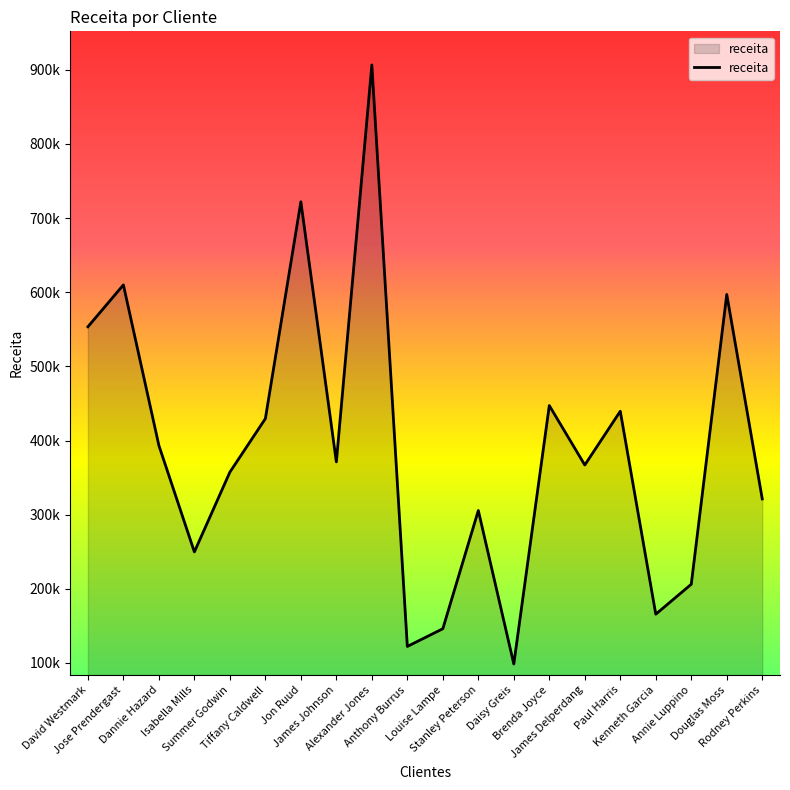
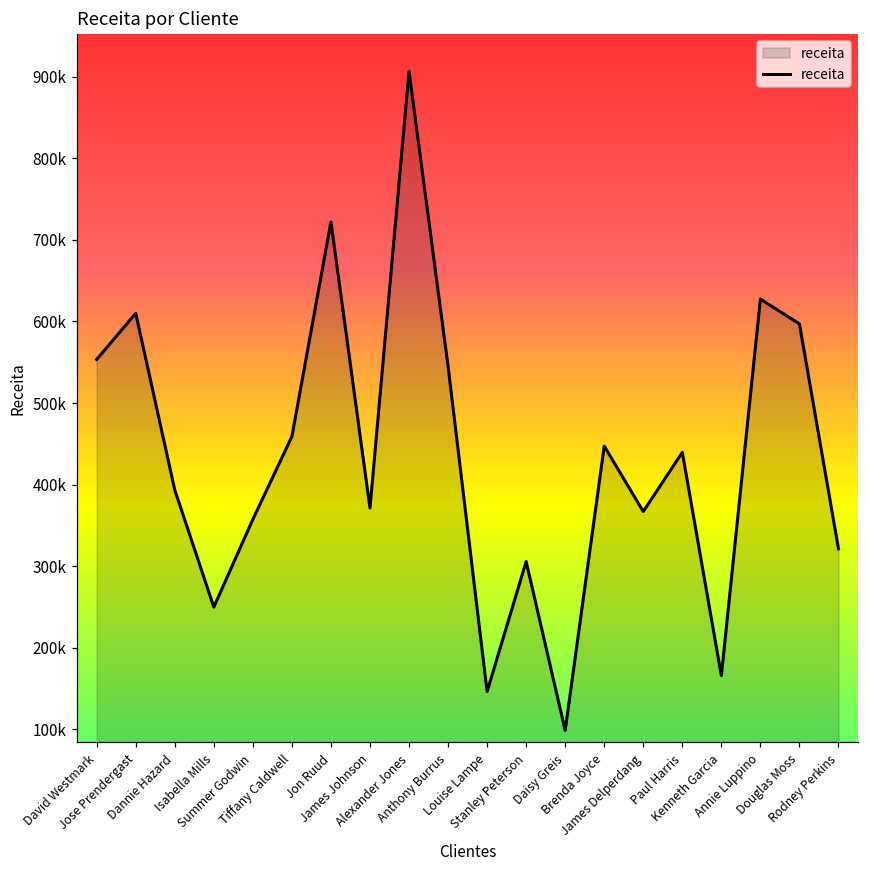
Tiffany Caldwell: 430000 -> 460000
Anthony Burrus: 120000 -> 550000
Annie Luppino: 210000 -> 630000
